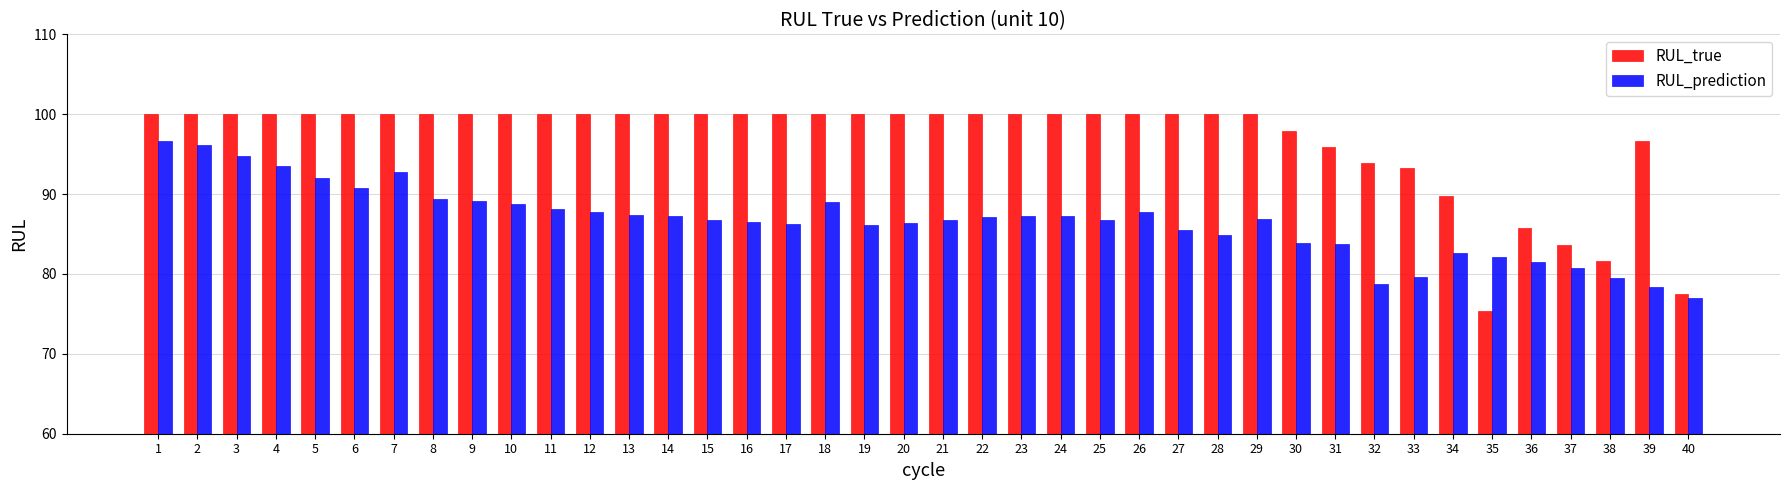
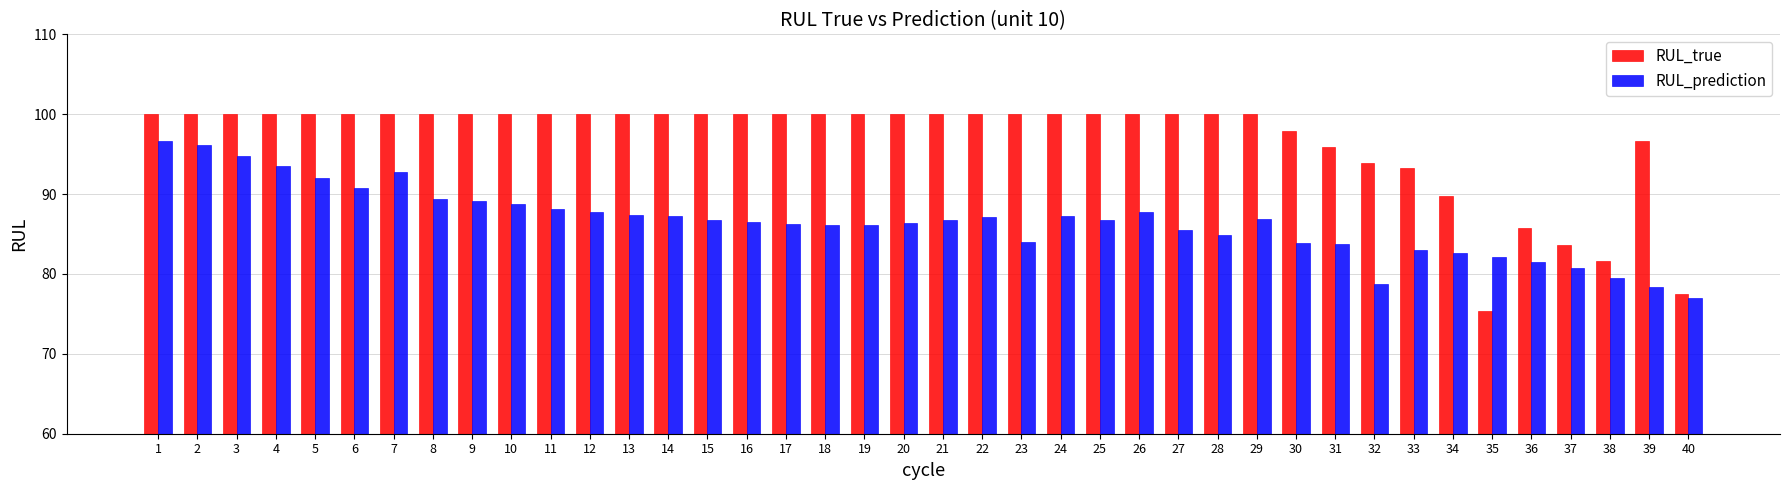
RUL_prediction, 18: 89 -> 86
RUL_prediction, 23: 87 -> 84
RUL_prediction, 33: 80 -> 83
